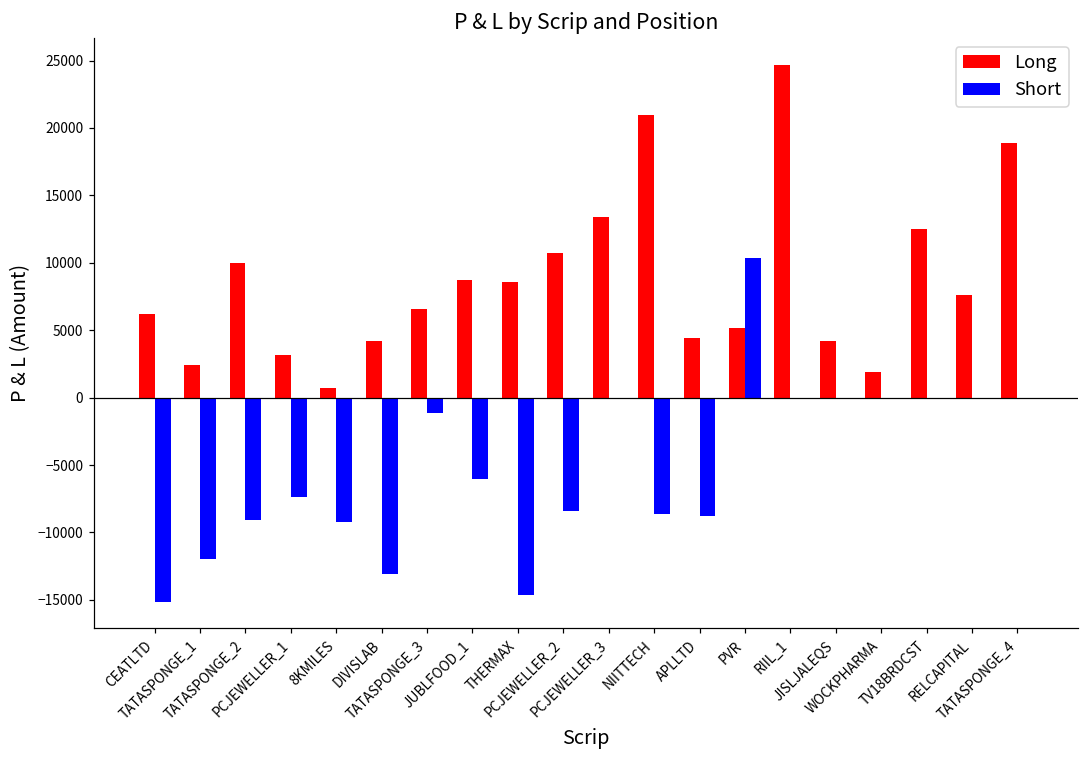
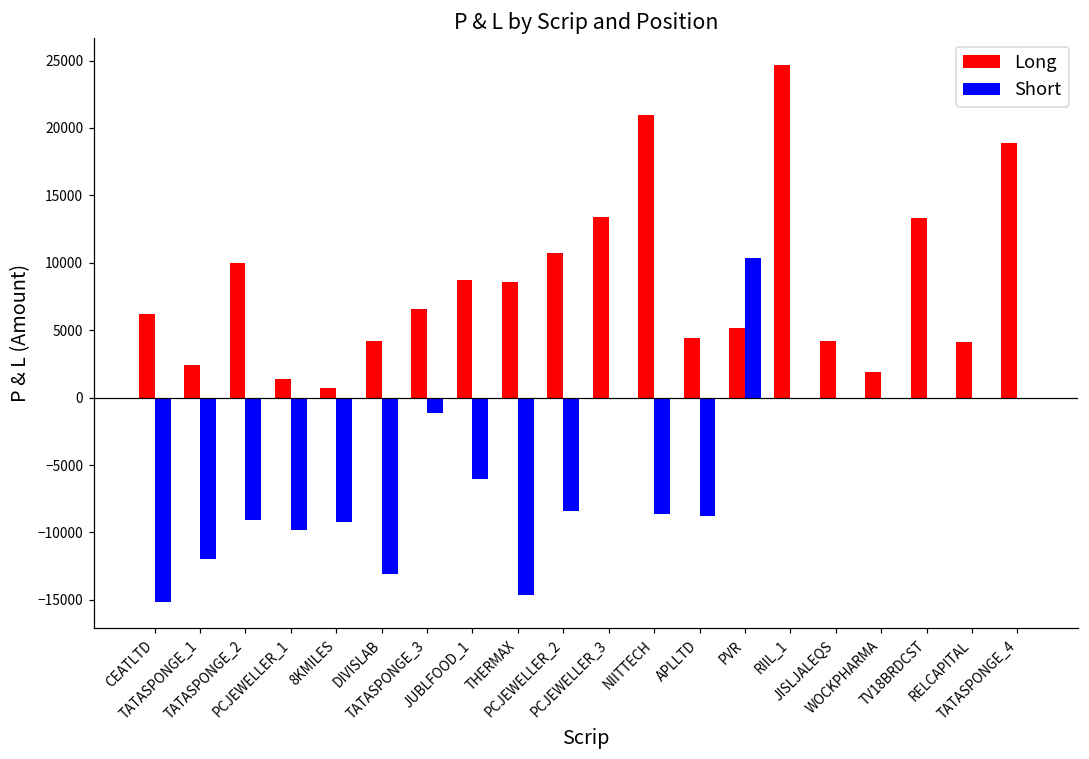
Long, PCJEWELLER_1: 3200 -> 1400
Short, PCJEWELLER_1: -7400 -> -9800
Long, TV18BRDCST: 12500 -> 13300
Long, RELCAPITAL: 7600 -> 4200
